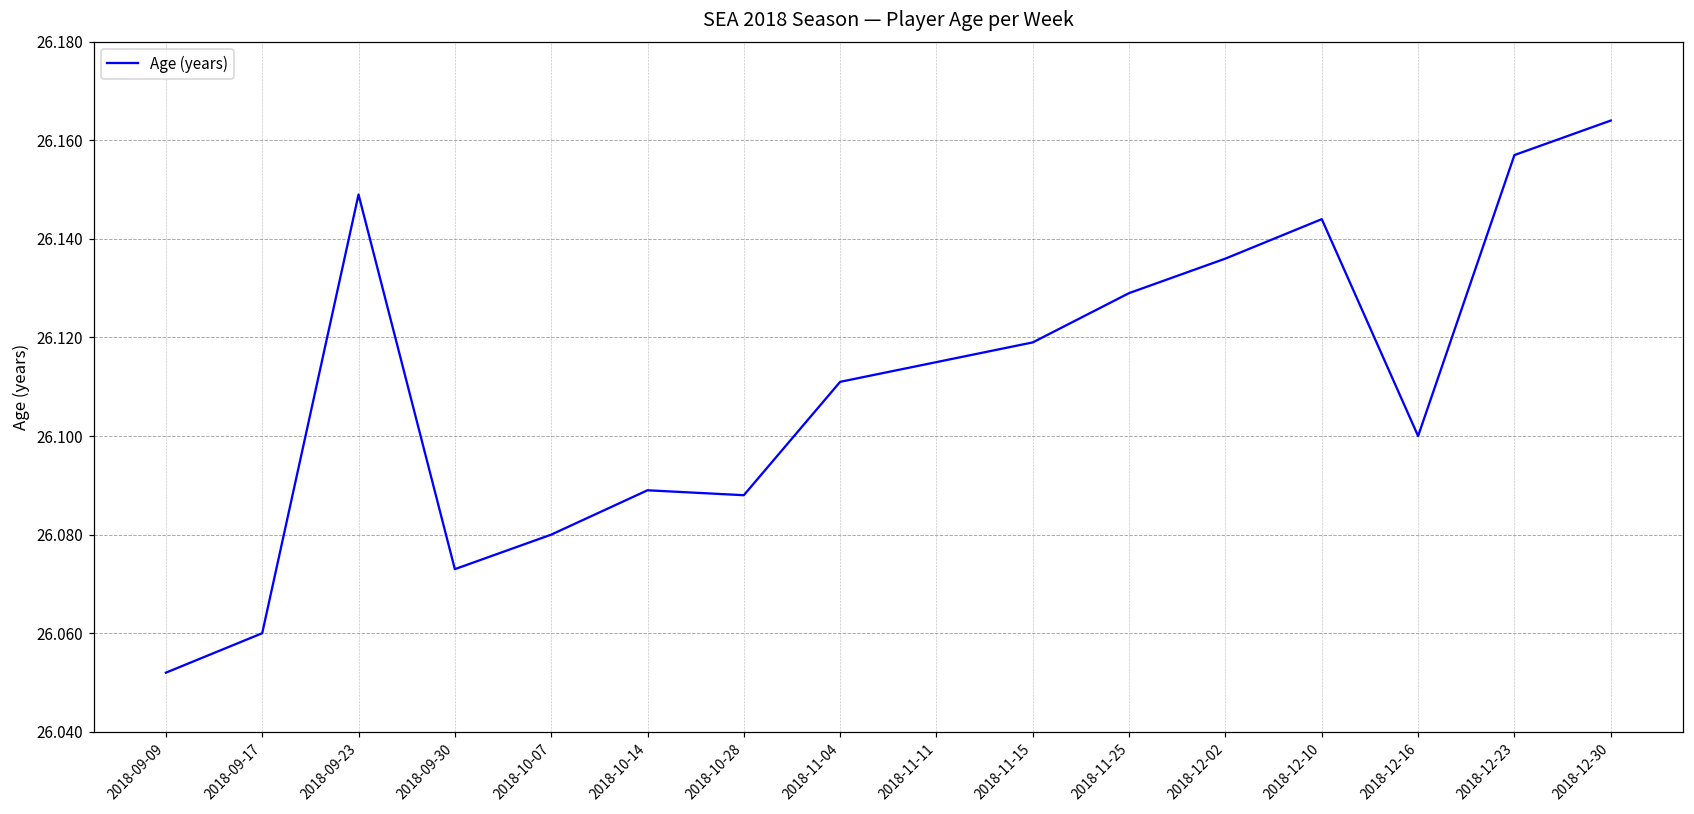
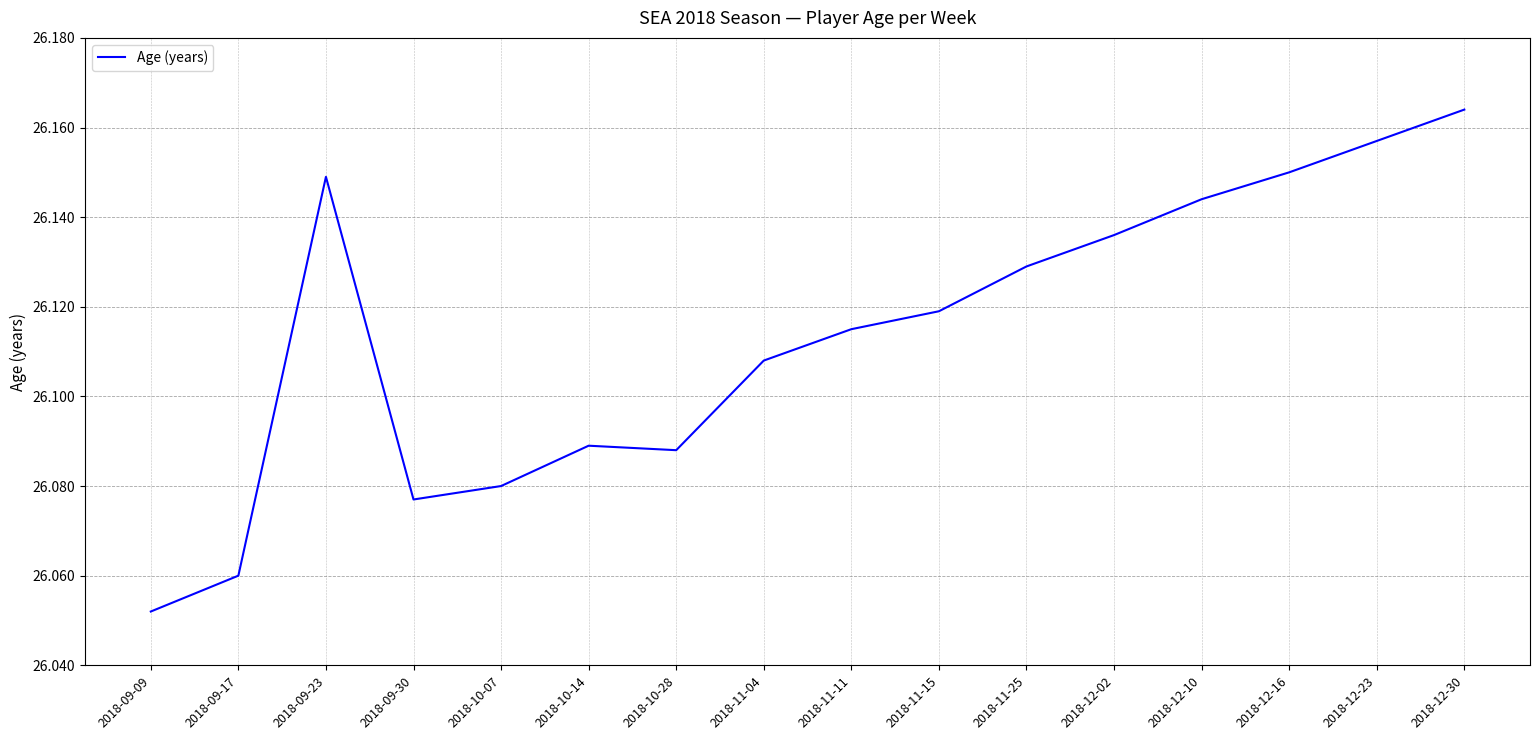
2018-09-30: 26.073 -> 26.077
2018-11-04: 26.111 -> 26.108
2018-12-16: 26.10 -> 26.15
